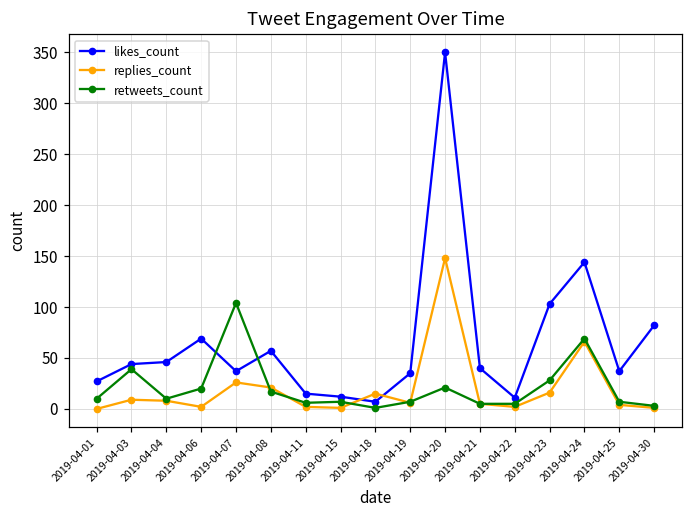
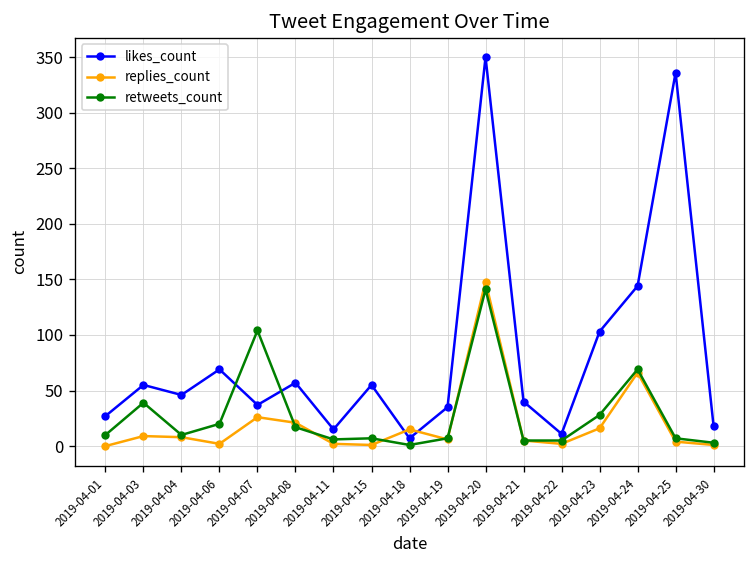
likes_count, 2019-04-03: 40 -> 60
likes_count, 2019-04-15: 10 -> 60
retweets_count, 2019-04-20: 20 -> 140
likes_count, 2019-04-25: 40 -> 340
likes_count, 2019-04-30: 80 -> 20
